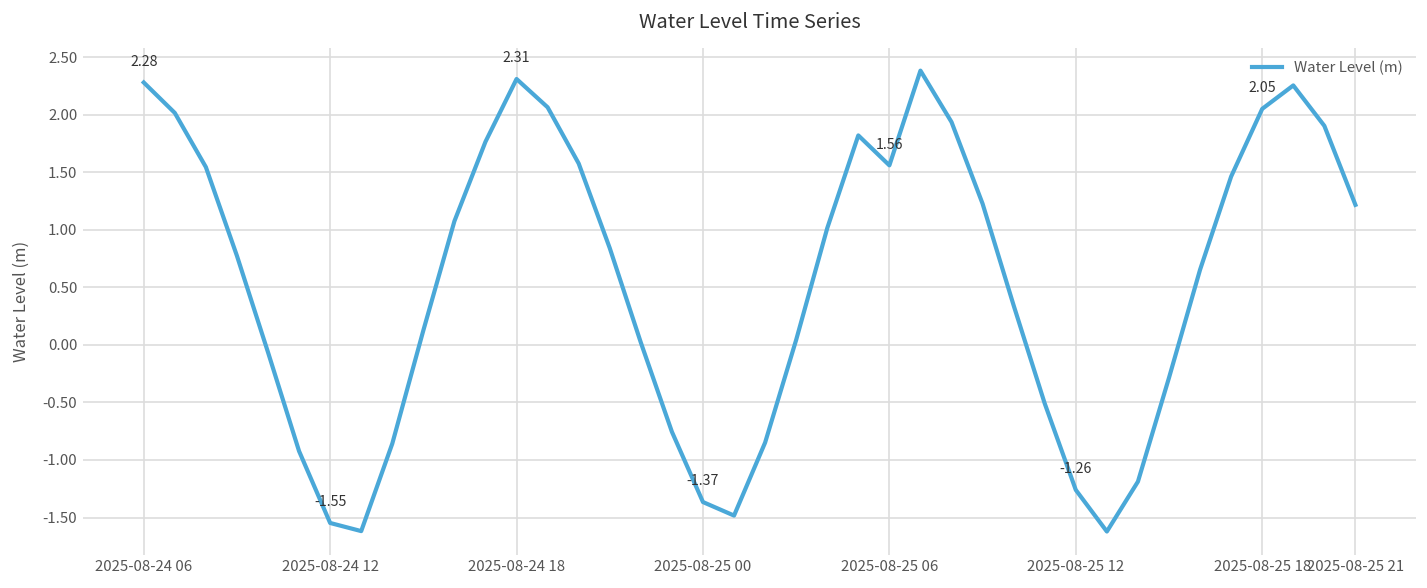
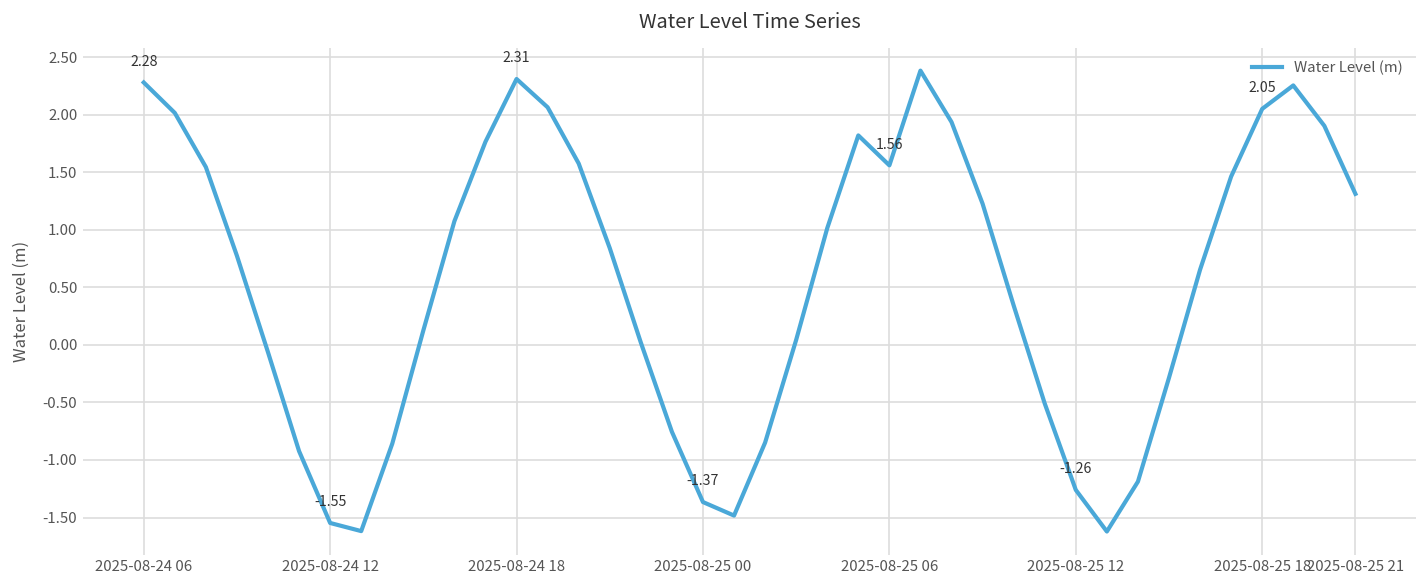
2025-08-25 21: 1.2 -> 1.3
